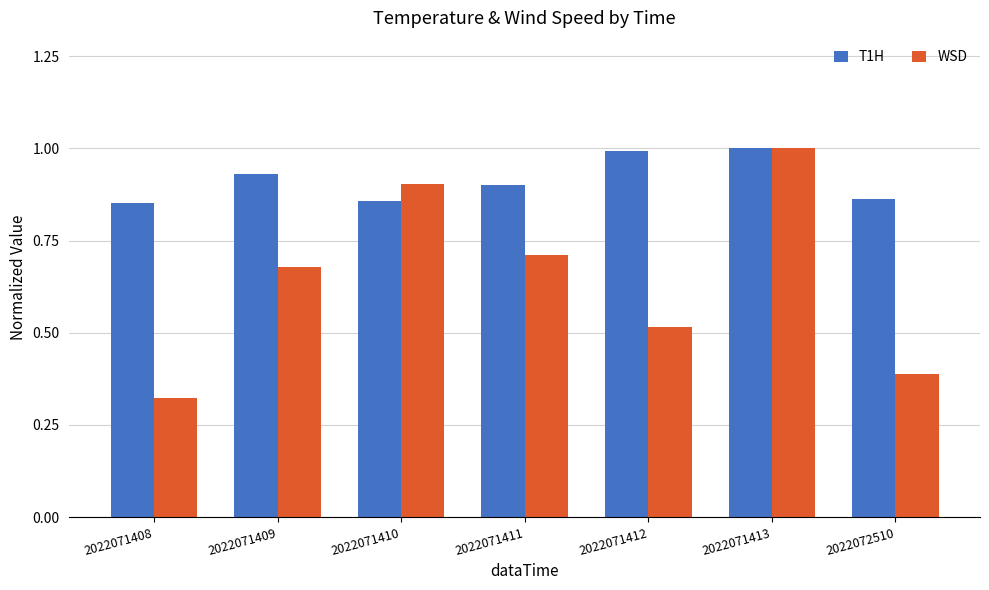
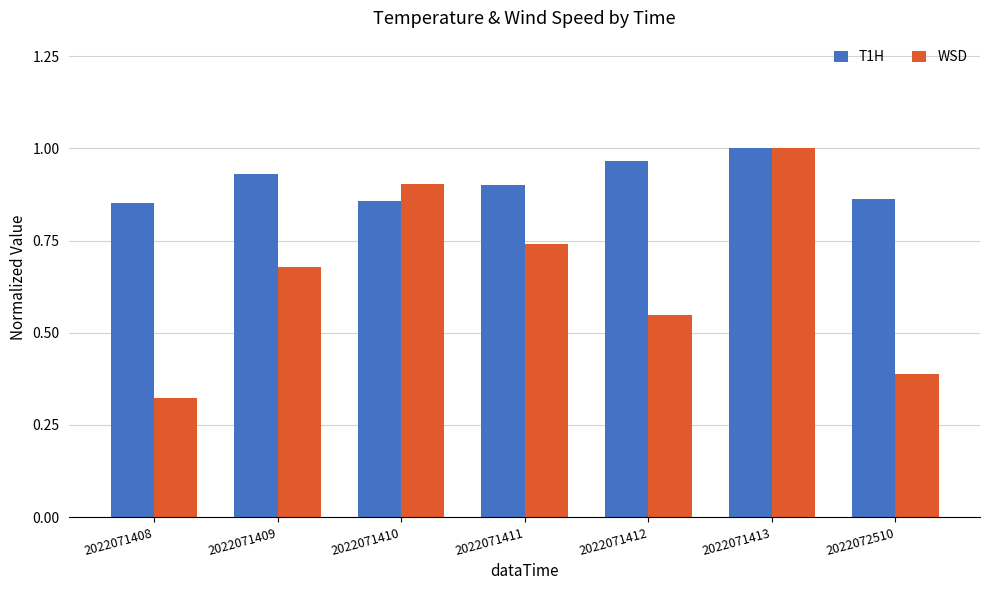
WSD, 2022071411: 0.71 -> 0.74
T1H, 2022071412: 0.99 -> 0.97
WSD, 2022071412: 0.52 -> 0.55
